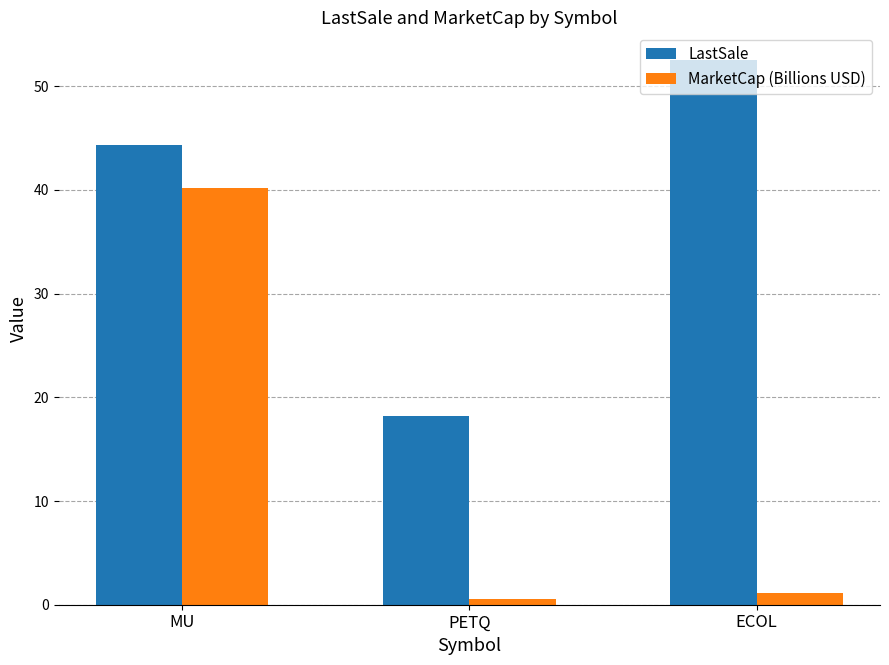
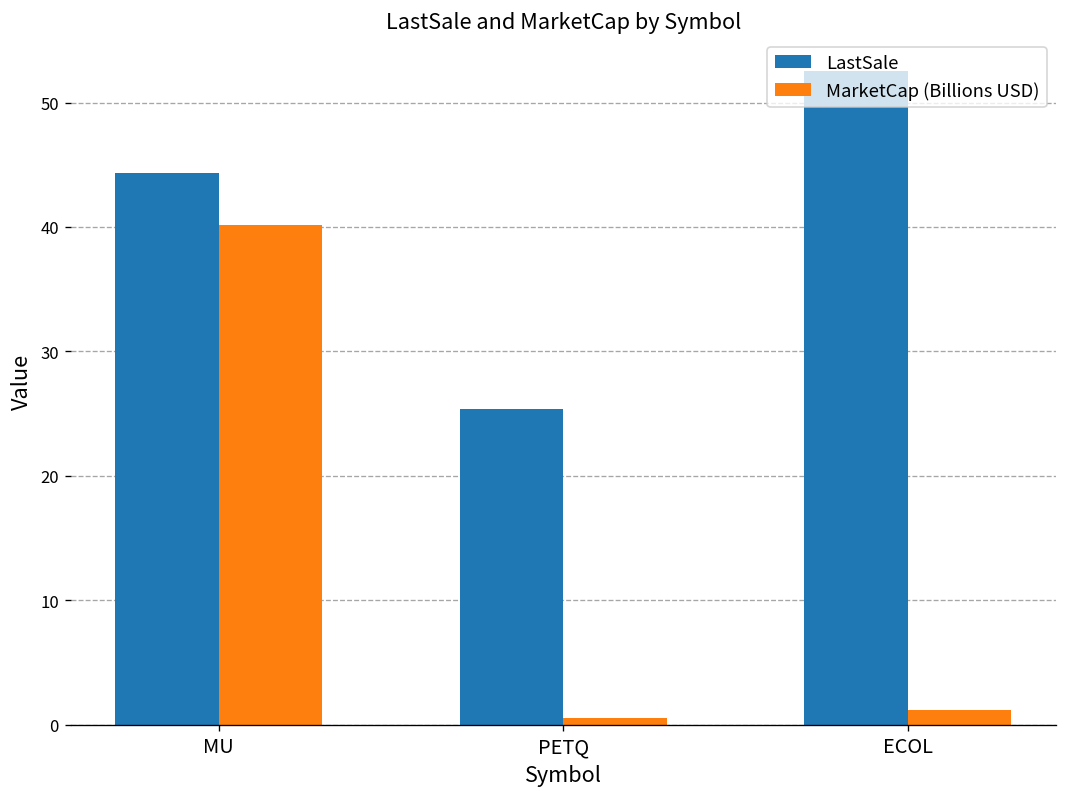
LastSale, PETQ: 18.2 -> 25.4
